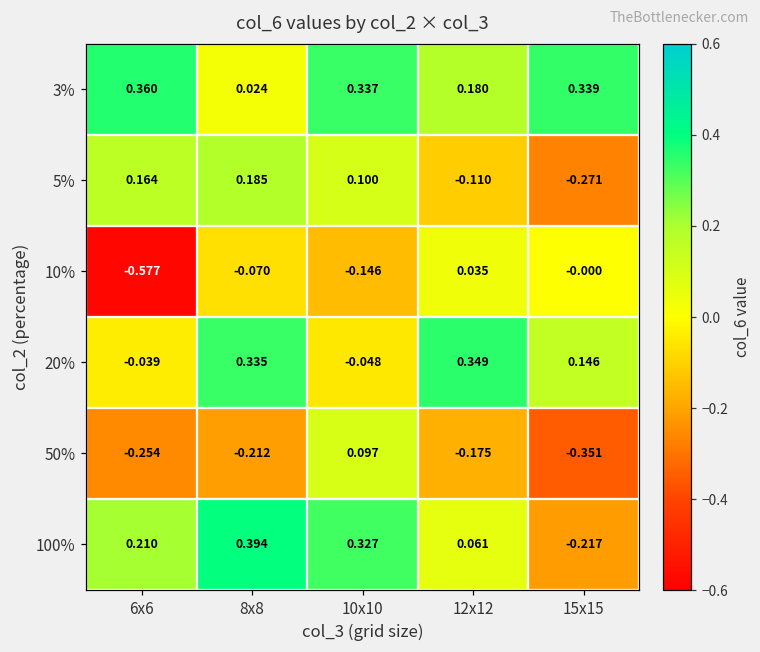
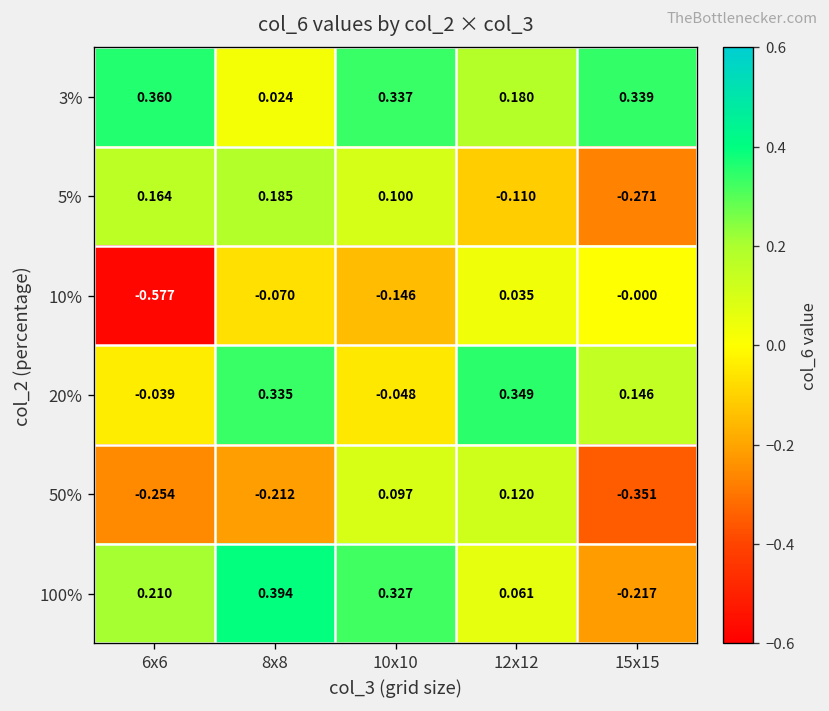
50%, 12x12: -0.175 -> 0.120
